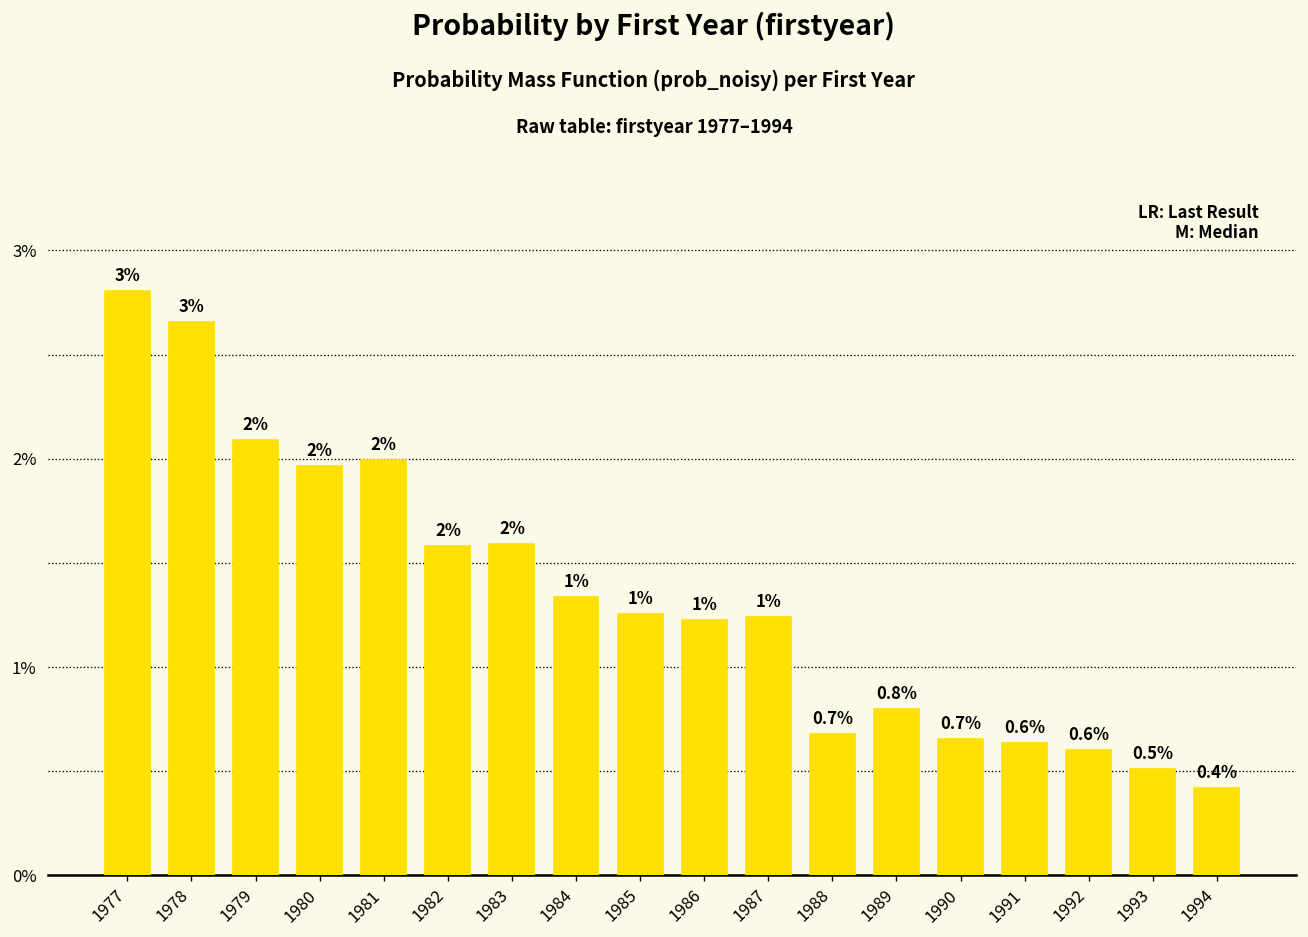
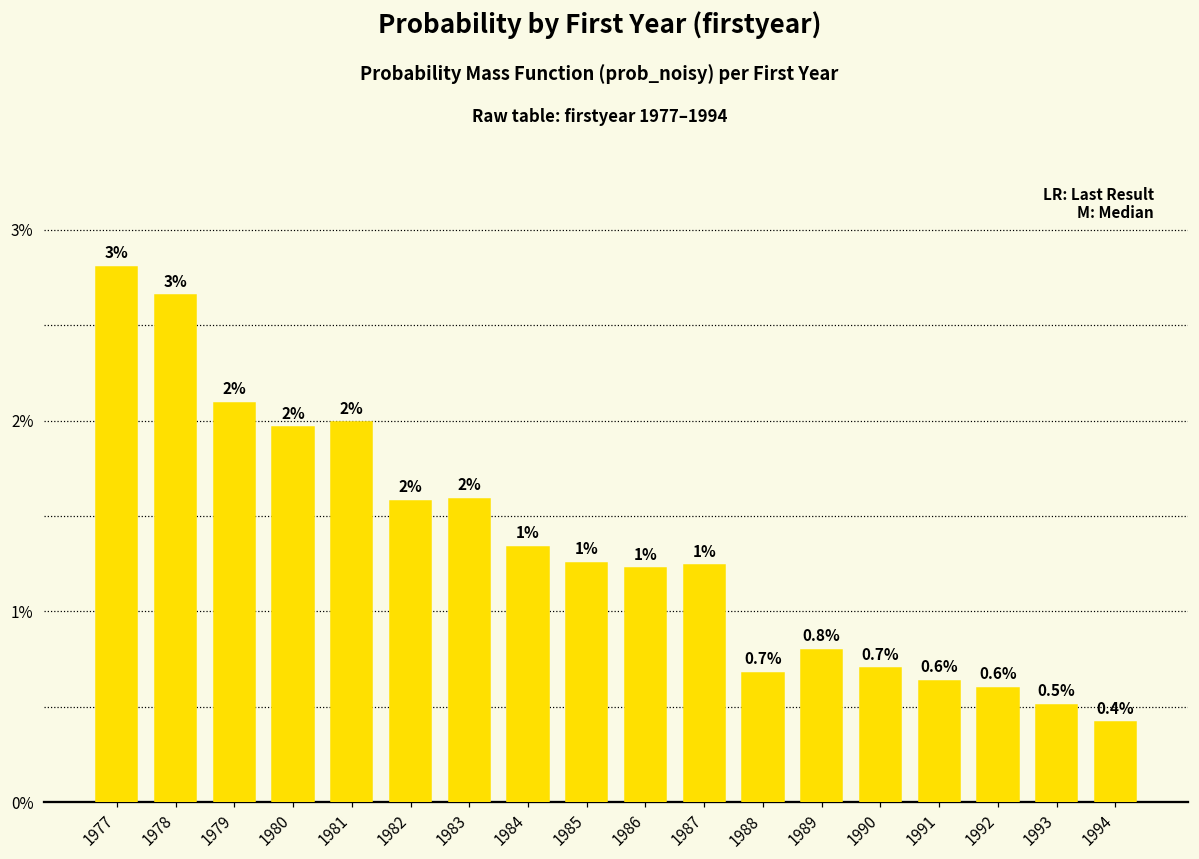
1990: 0.65% -> 0.70%
